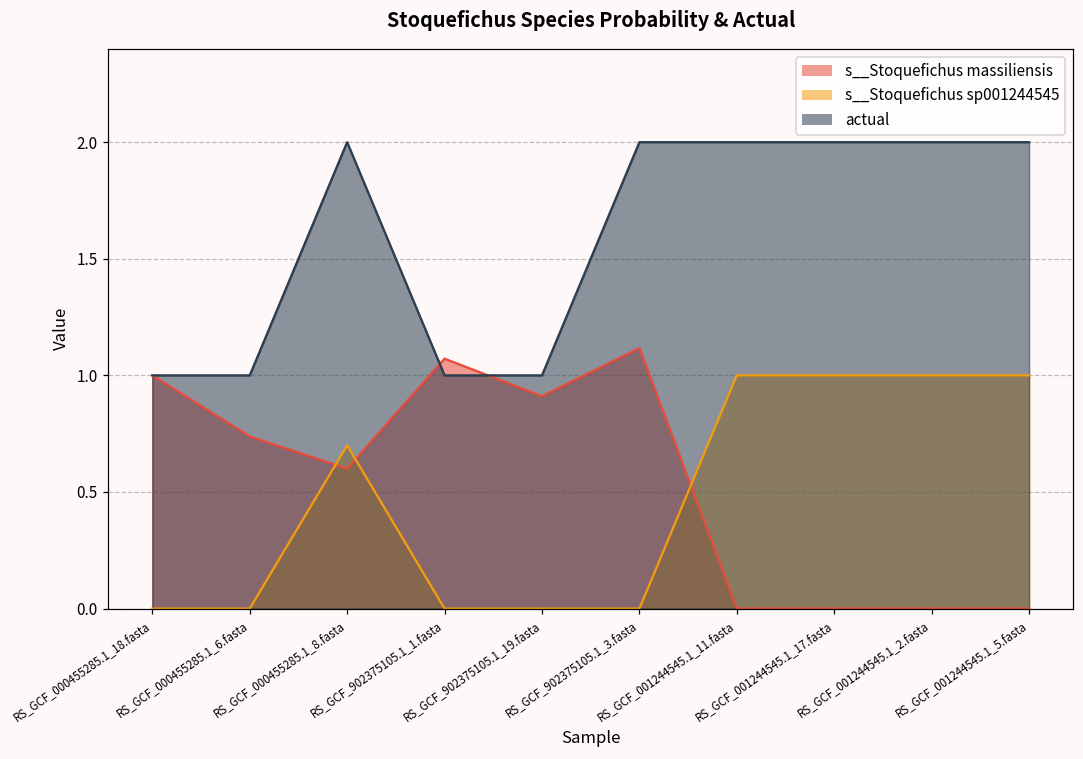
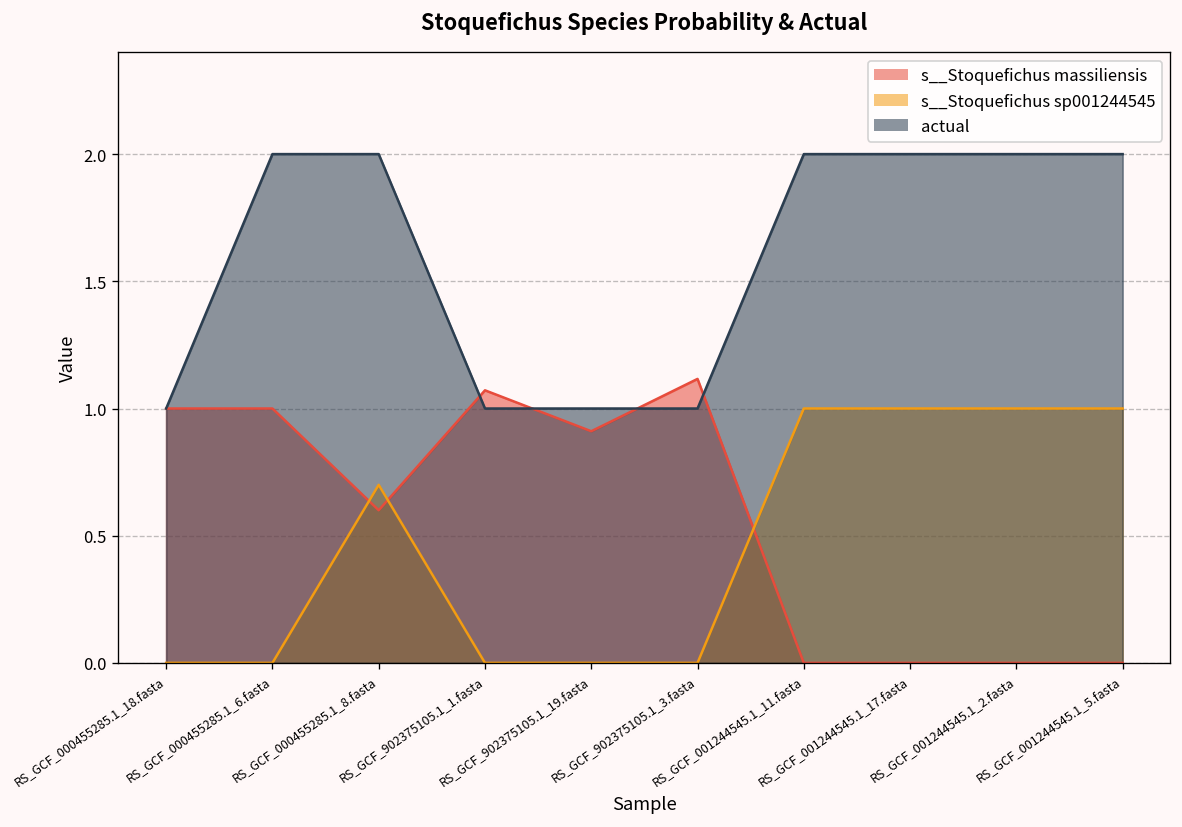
s__Stoquefichus massiliensis, RS_GCF_000455285.1_6.fasta: 0.74 -> 1.00
actual, RS_GCF_000455285.1_6.fasta: 1 -> 2
actual, RS_GCF_902375105.1_3.fasta: 2 -> 1
